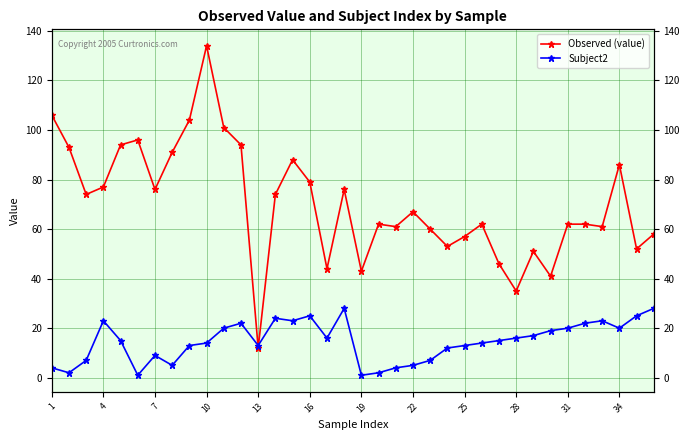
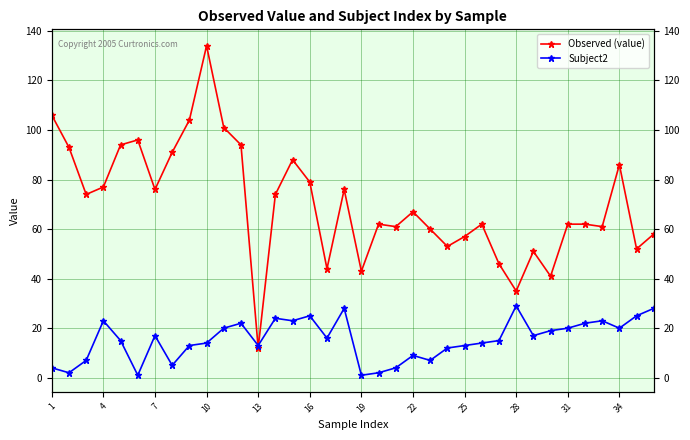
Subject2, 7: 9 -> 17
Subject2, 22: 5 -> 9
Subject2, 28: 16 -> 29
